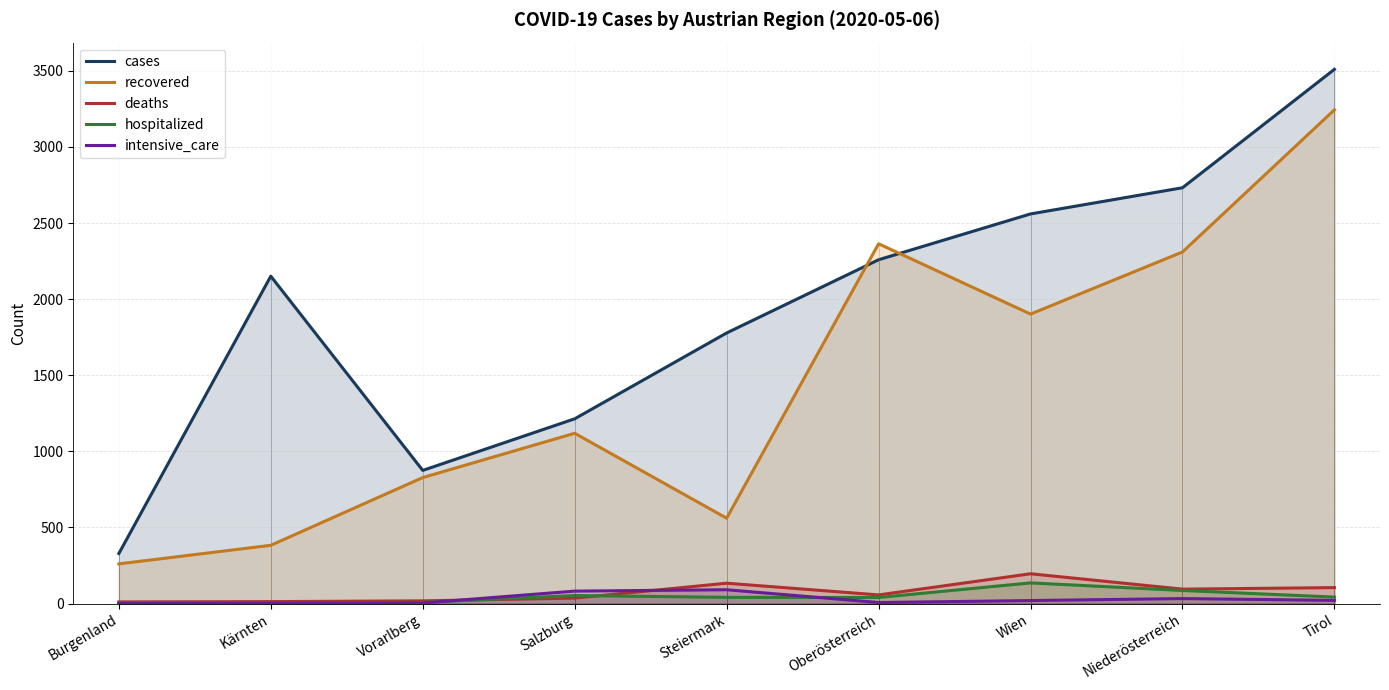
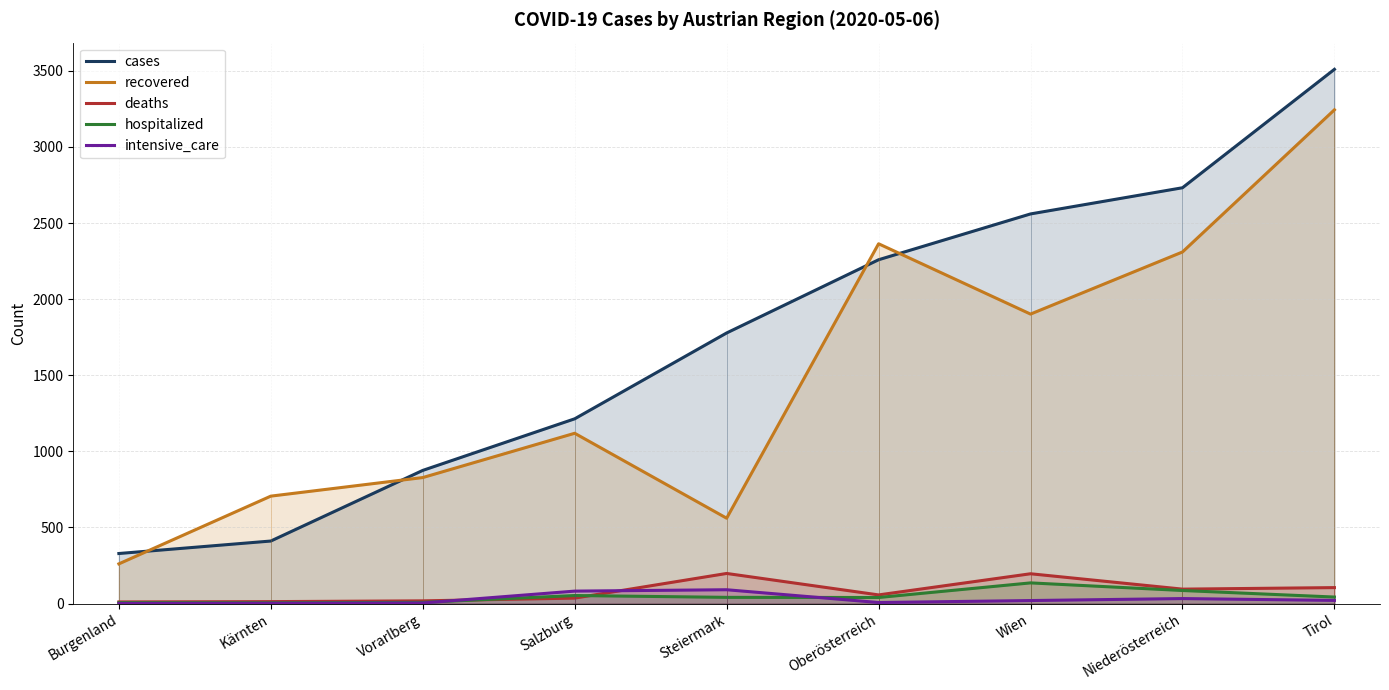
cases, Kärnten: 2150 -> 410
recovered, Kärnten: 380 -> 710
deaths, Steiermark: 130 -> 200
